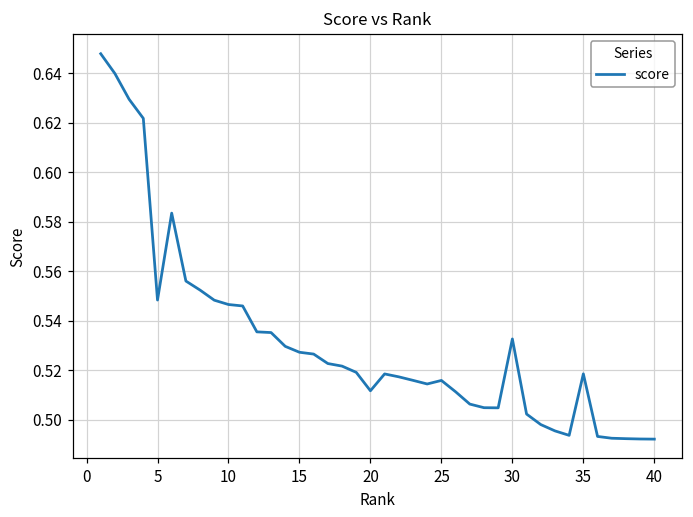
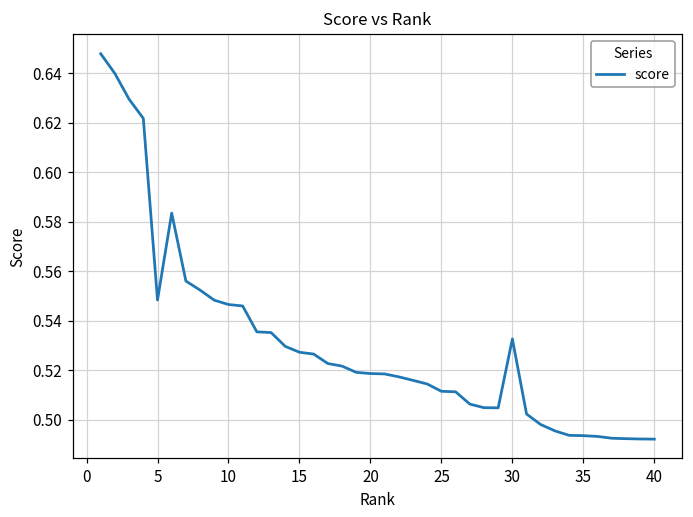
20: 0.512 -> 0.519
25: 0.516 -> 0.512
35: 0.519 -> 0.494
